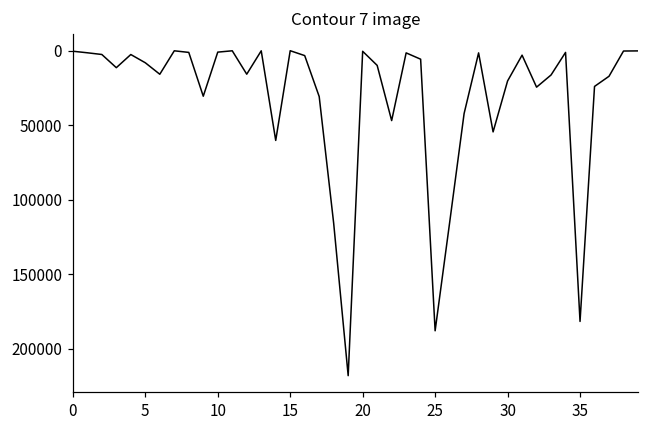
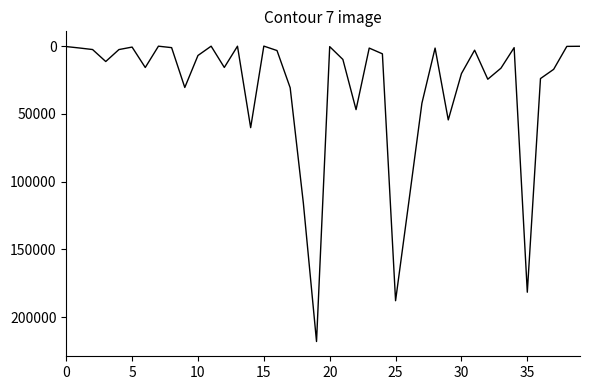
5: 8000 -> 1000
10: 1000 -> 7000
